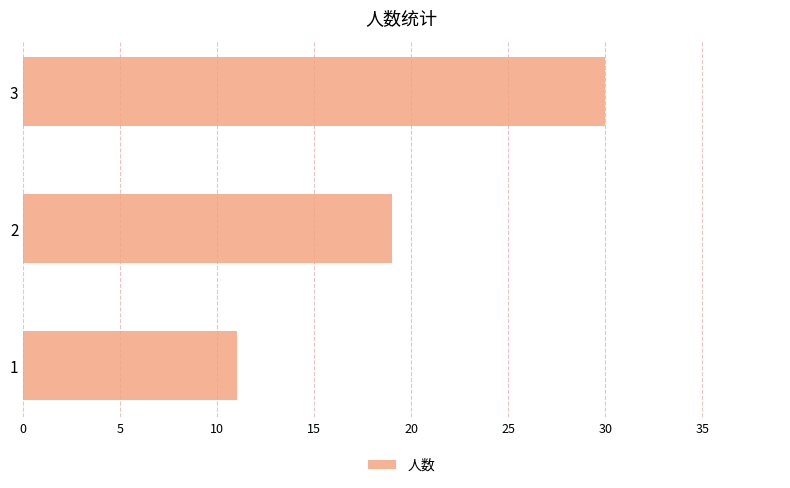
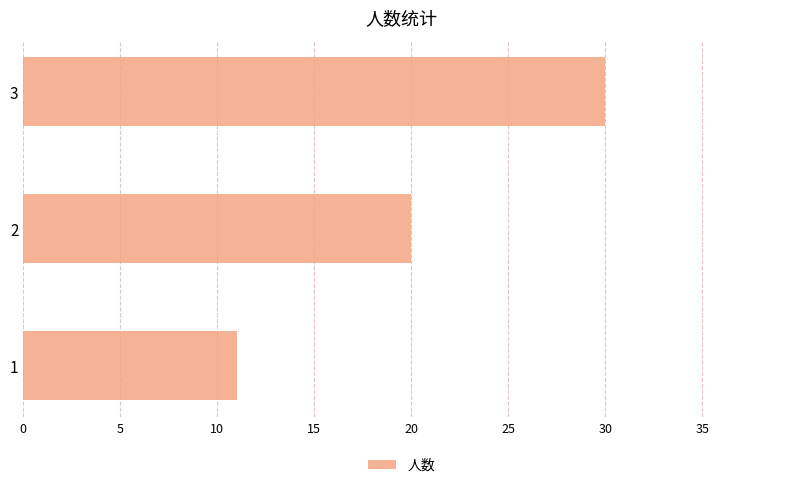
2: 19 -> 20
